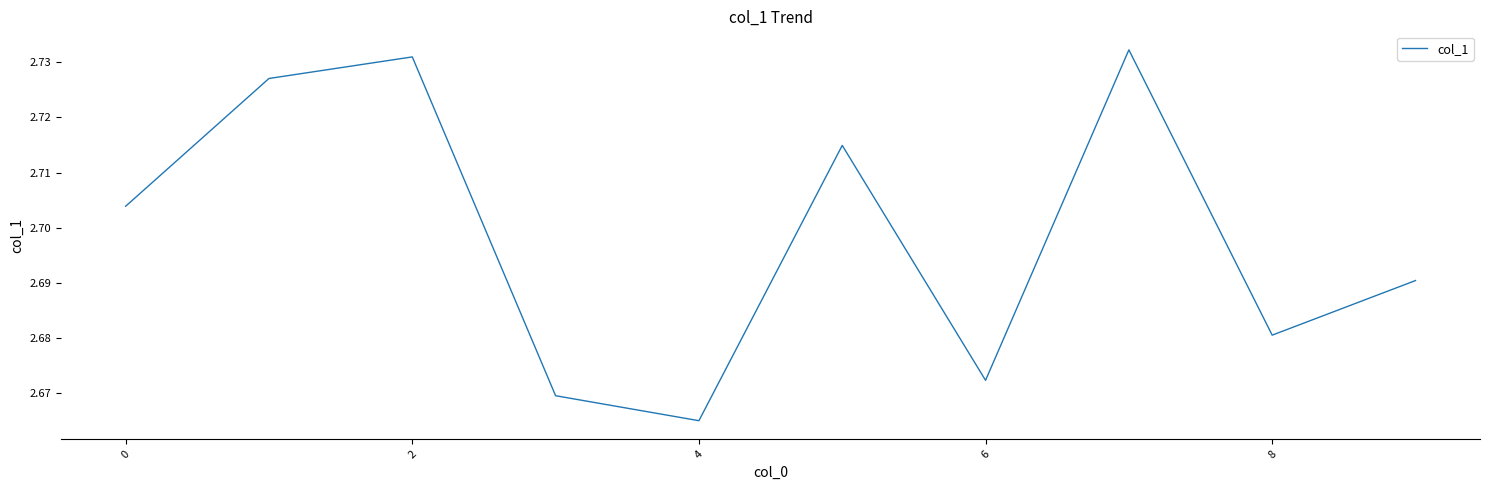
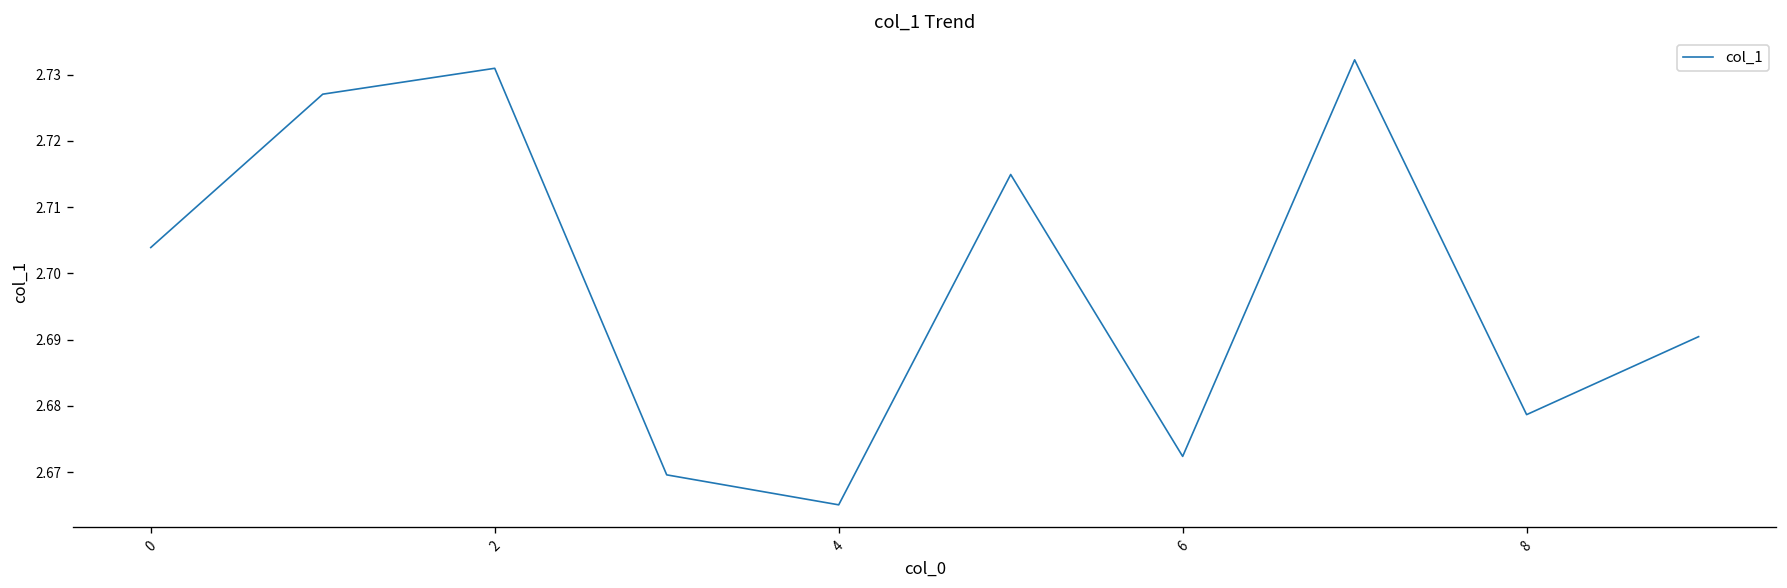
8: 2.681 -> 2.679
